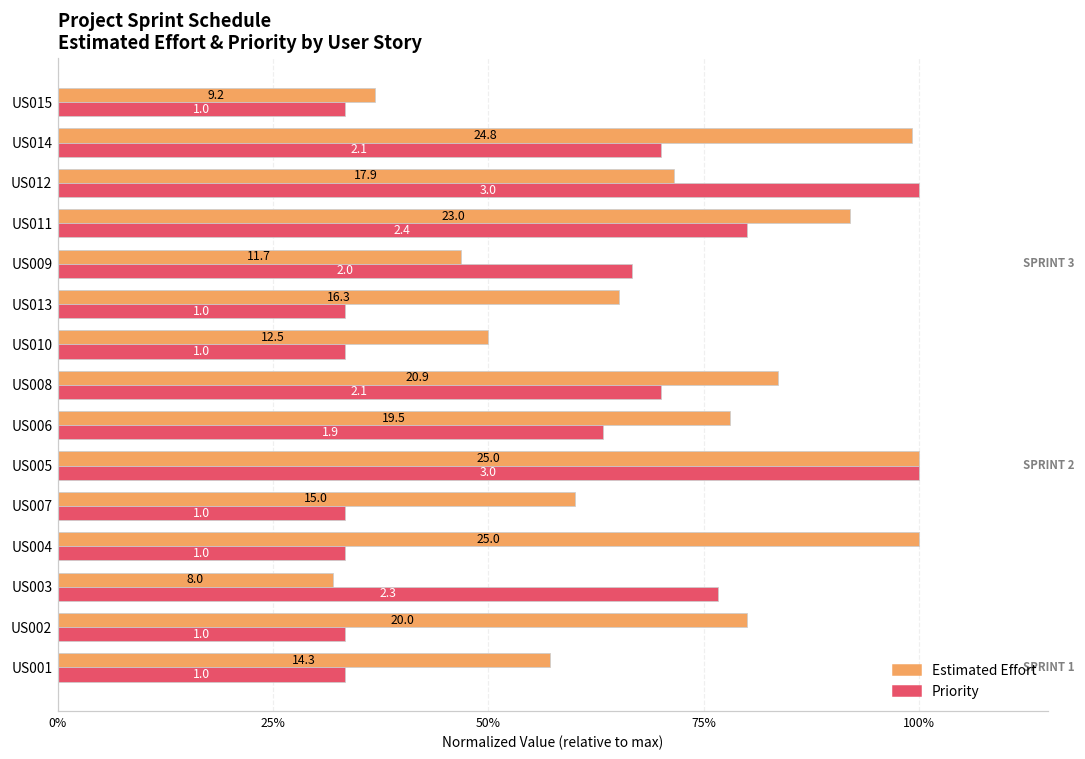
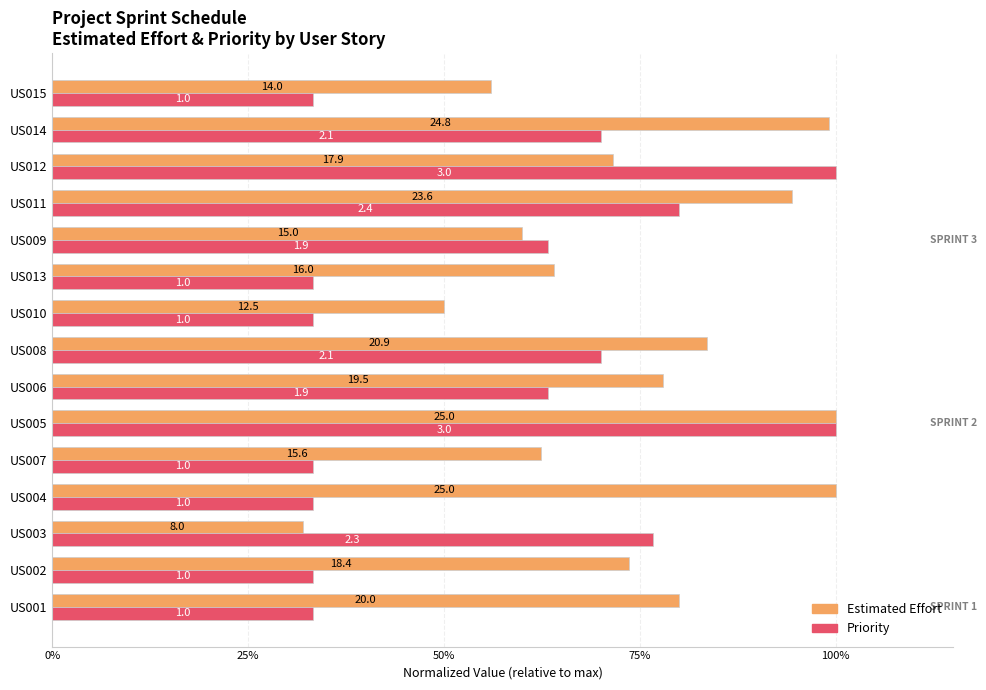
Estimated Effort, US015: 9.2 -> 14.0
Estimated Effort, US011: 23.0 -> 23.6
Estimated Effort, US009: 11.7 -> 15.0
Priority, US009: 2.0 -> 1.9
Estimated Effort, US013: 16.3 -> 16.0
Estimated Effort, US007: 15.0 -> 15.6
Estimated Effort, US002: 20.0 -> 18.4
Estimated Effort, US001: 14.3 -> 20.0
